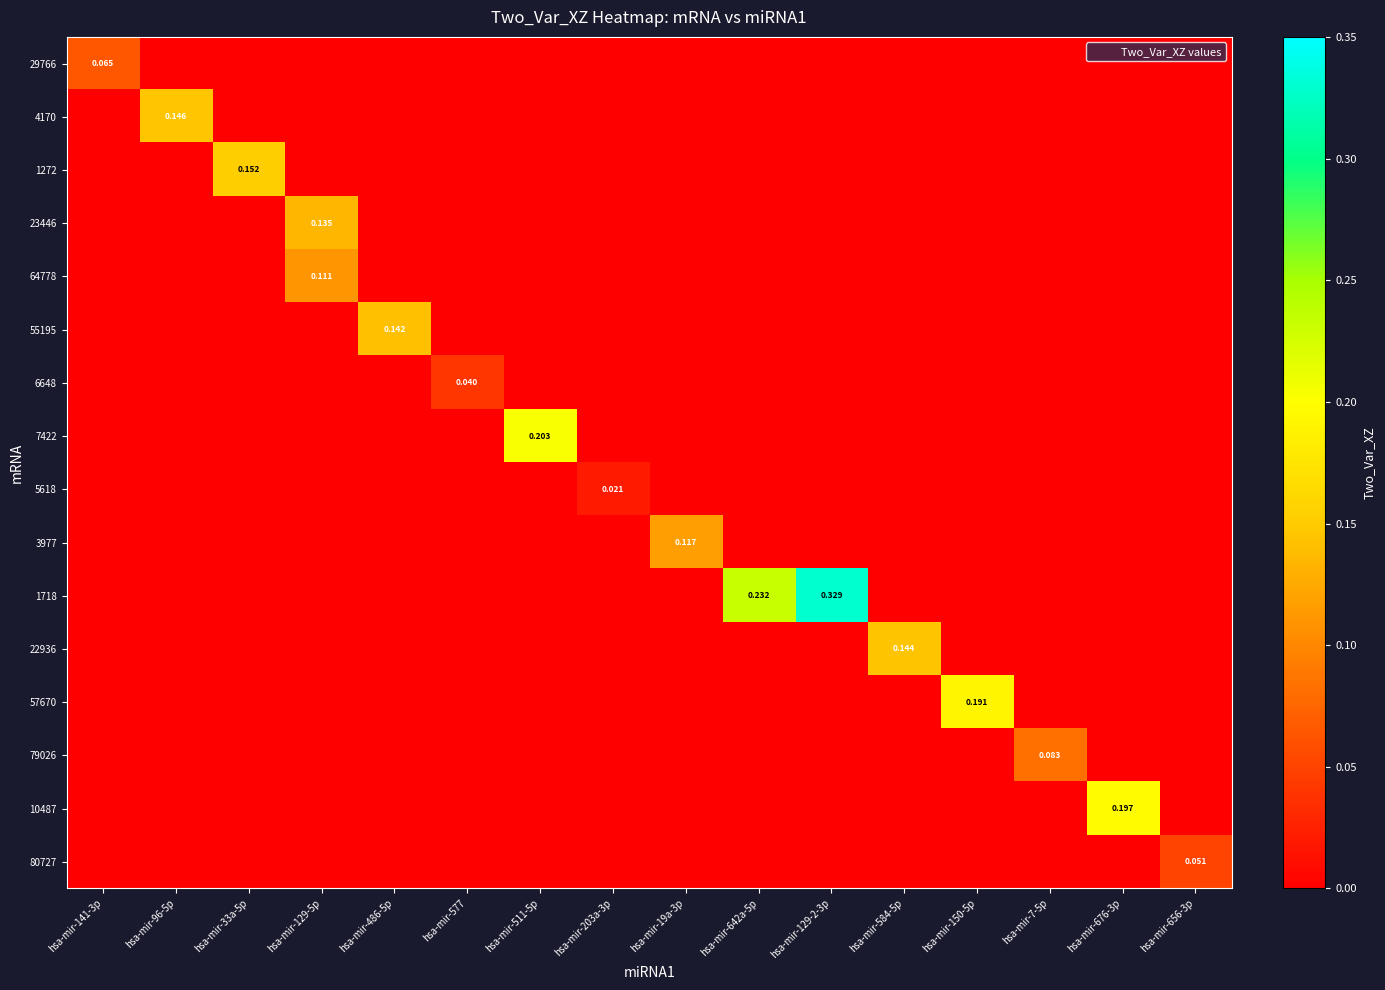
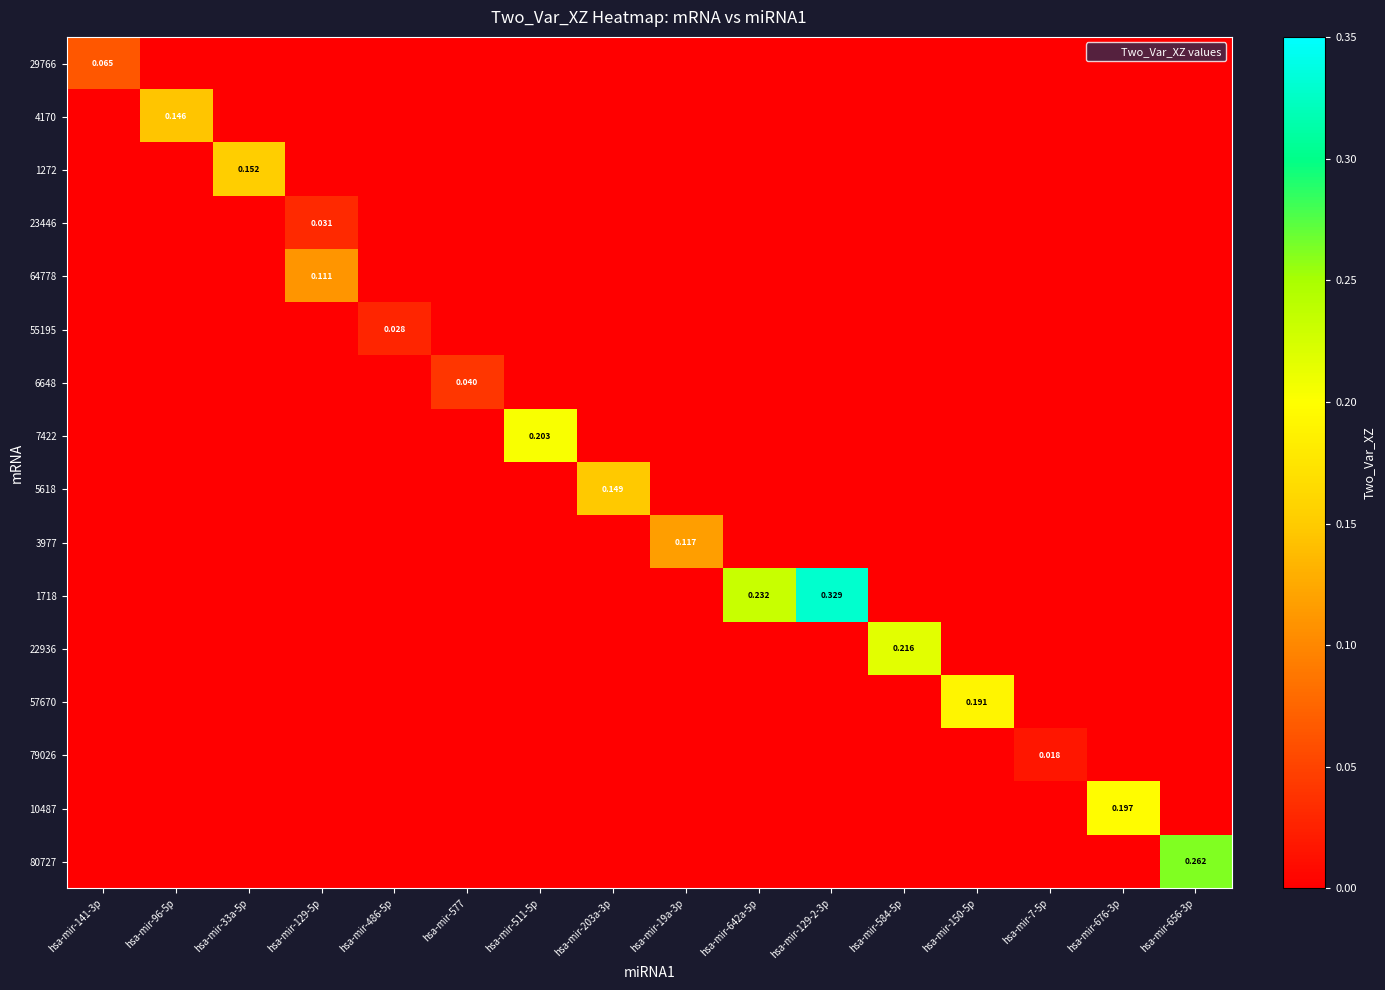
23446, hsa-mir-129-5p: 0.135 -> 0.031
55195, hsa-mir-486-5p: 0.142 -> 0.028
5618, hsa-mir-203a-3p: 0.021 -> 0.149
22936, hsa-mir-584-5p: 0.144 -> 0.216
79026, hsa-mir-7-5p: 0.083 -> 0.018
80727, hsa-mir-656-3p: 0.051 -> 0.262
